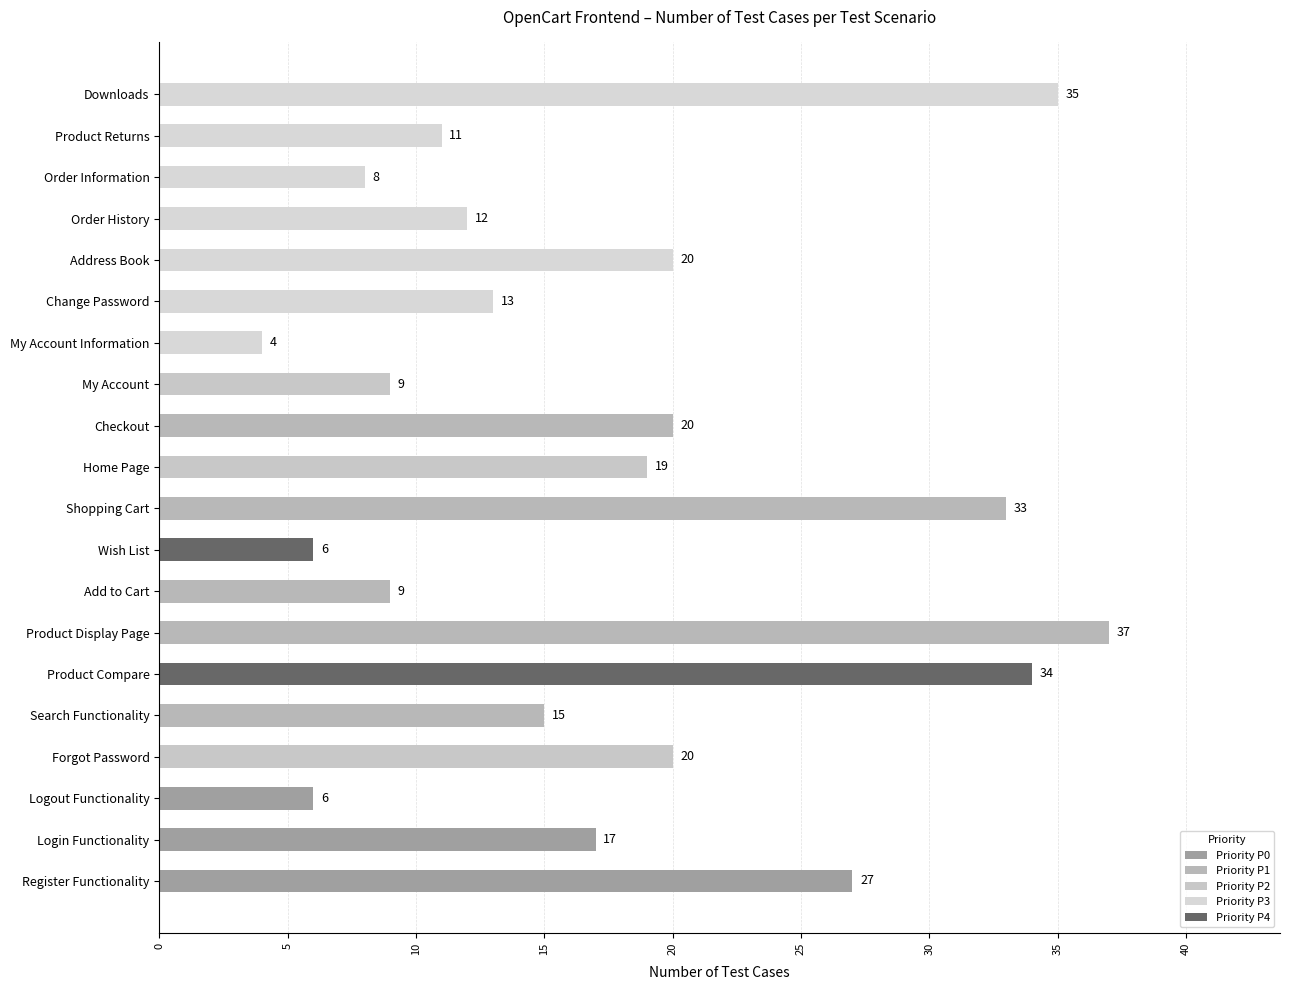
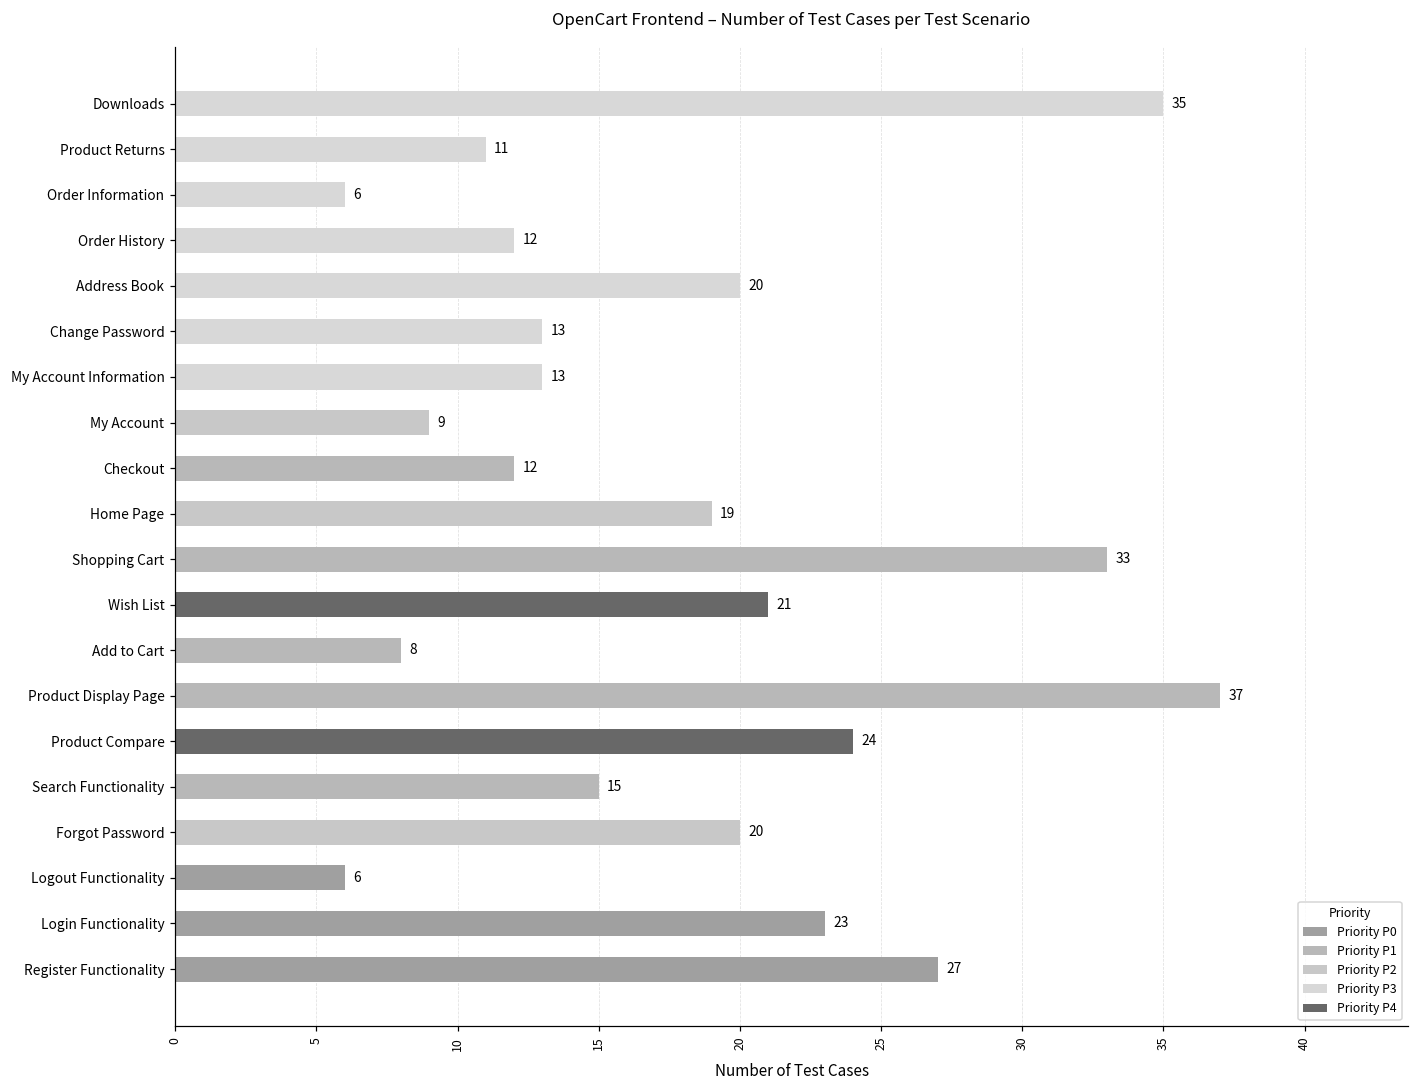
Order Information: 8 -> 6
My Account Information: 4 -> 13
Checkout: 20 -> 12
Wish List: 6 -> 21
Add to Cart: 9 -> 8
Product Compare: 34 -> 24
Login Functionality: 17 -> 23
